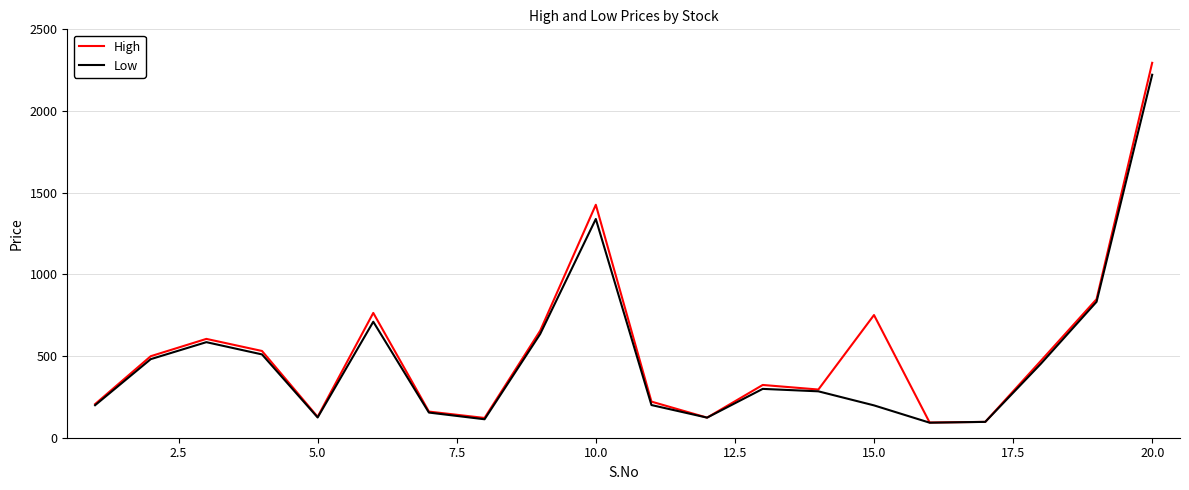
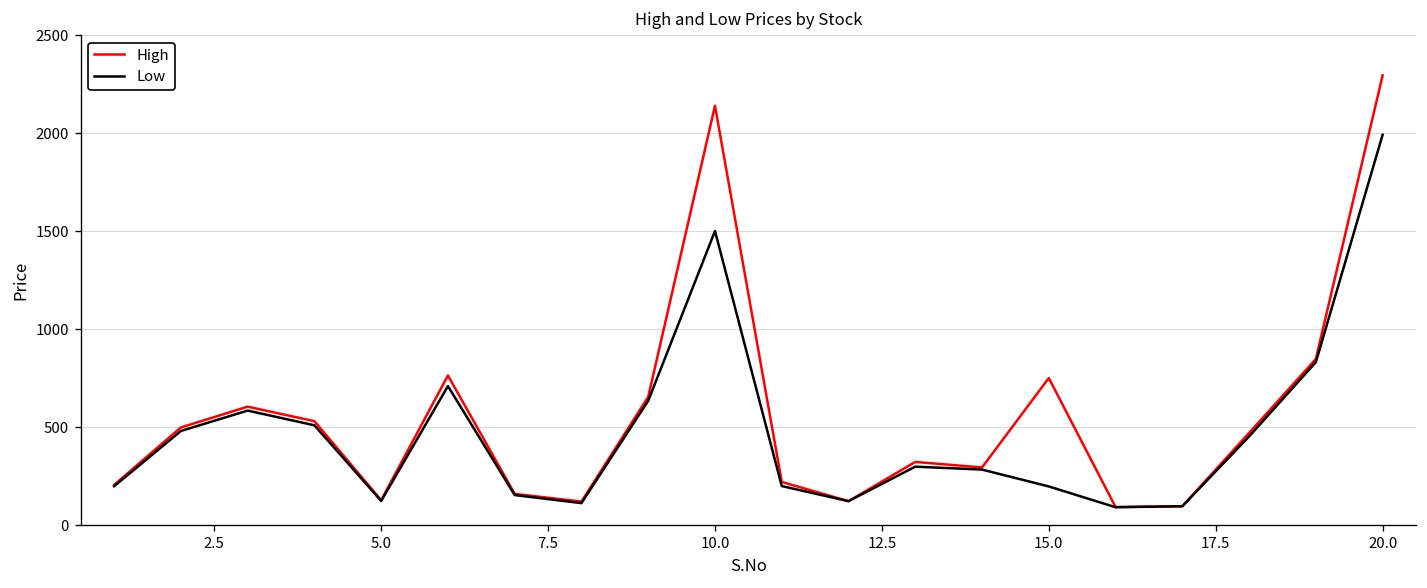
High, 10.0: 1430 -> 2140
Low, 10.0: 1340 -> 1500
Low, 20.0: 2220 -> 1990
